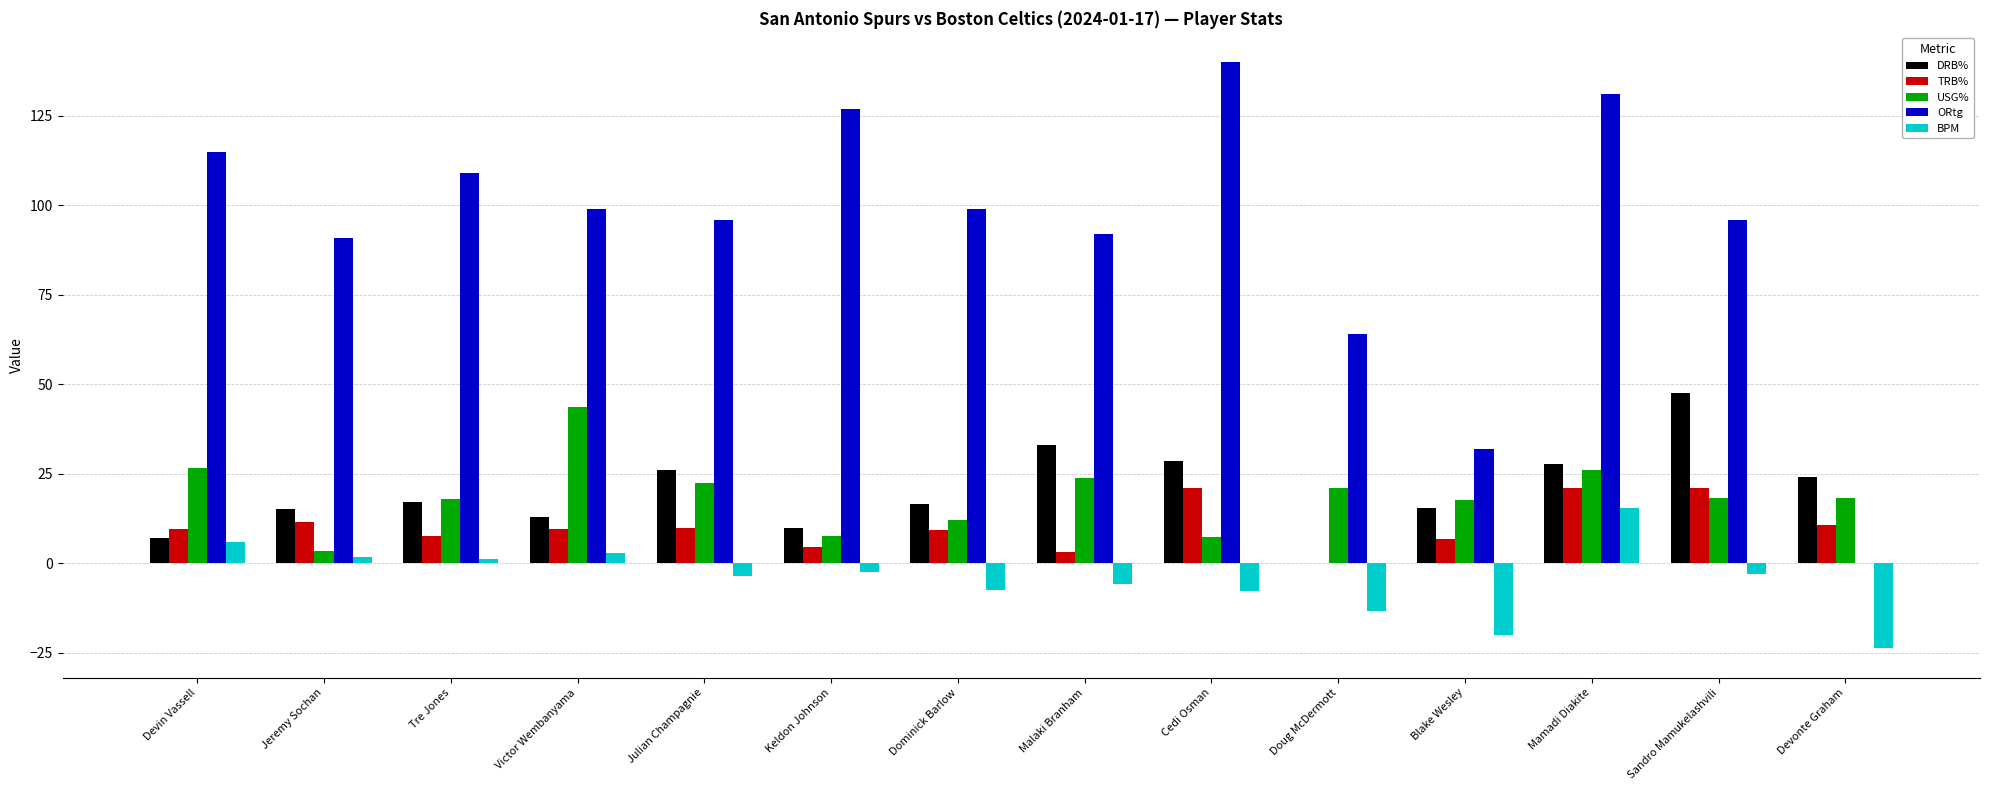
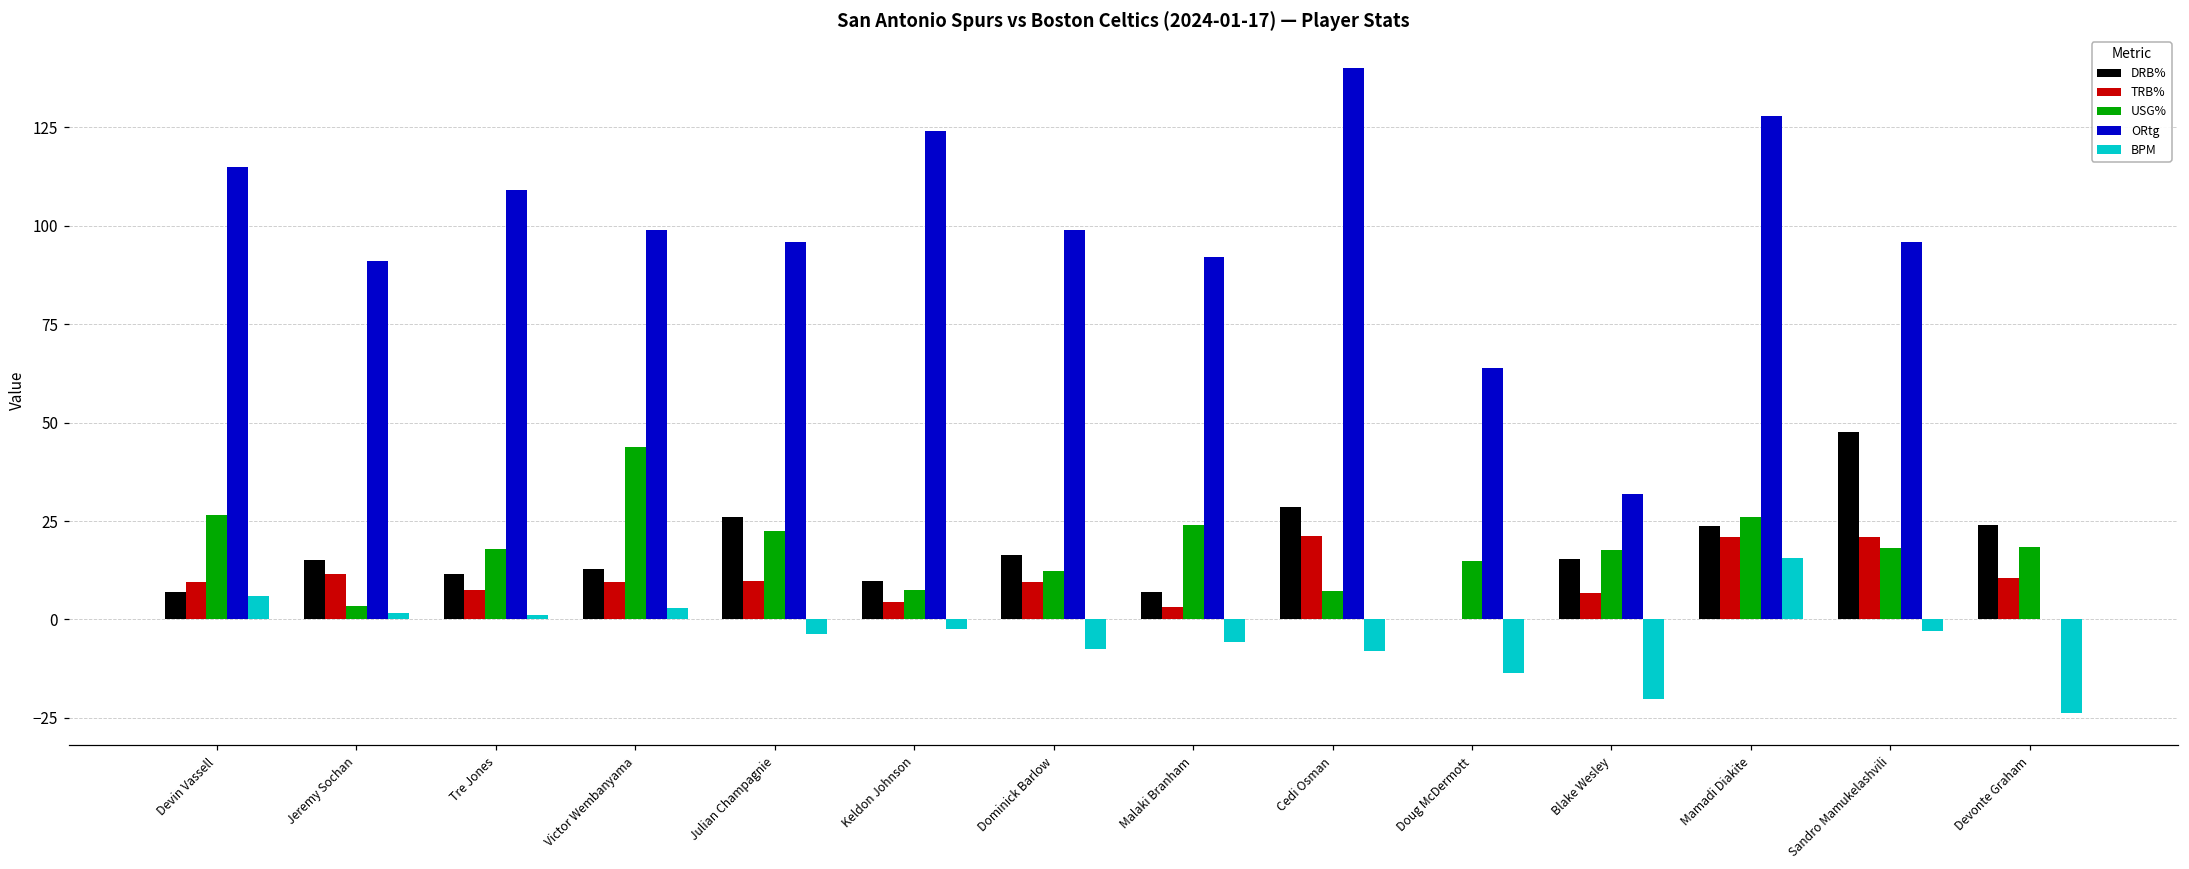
DRB%, Tre Jones: 17 -> 12
ORtg, Keldon Johnson: 127 -> 124
DRB%, Malaki Branham: 33 -> 7
USG%, Doug McDermott: 21 -> 15
DRB%, Mamadi Diakite: 28 -> 24
ORtg, Mamadi Diakite: 131 -> 128
